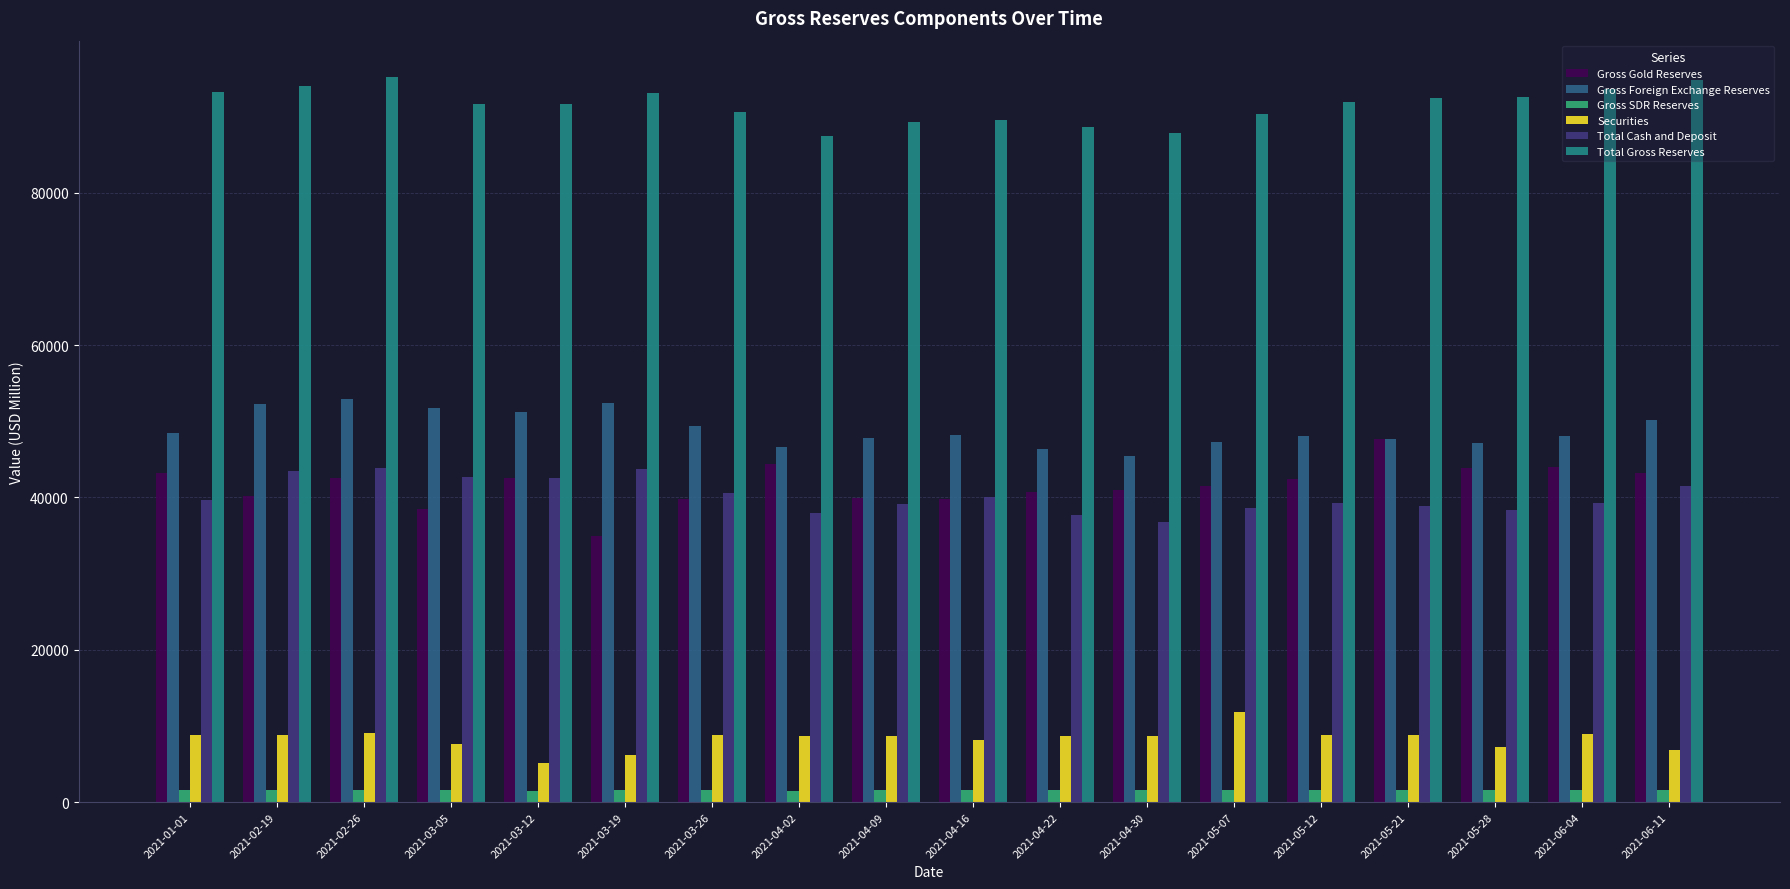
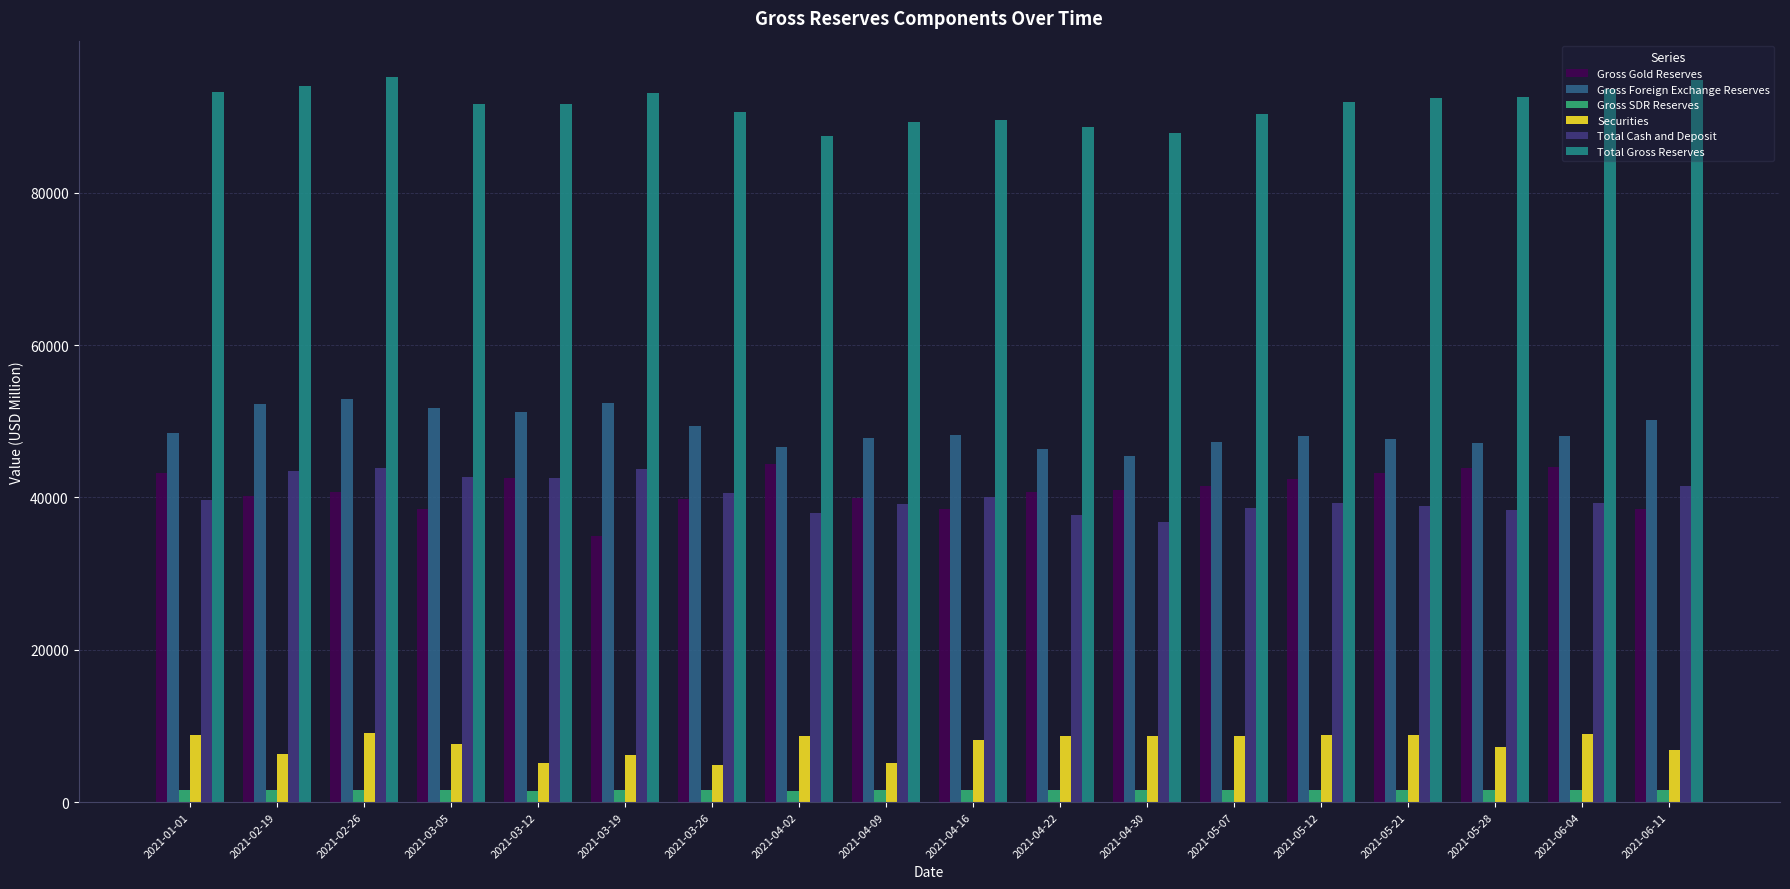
Securities, 2021-02-19: 9000 -> 6000
Gross Gold Reserves, 2021-02-26: 43000 -> 41000
Securities, 2021-03-26: 9000 -> 5000
Securities, 2021-04-09: 9000 -> 5000
Gross Gold Reserves, 2021-04-16: 40000 -> 39000
Securities, 2021-05-07: 12000 -> 9000
Gross Gold Reserves, 2021-05-21: 48000 -> 43000
Gross Gold Reserves, 2021-06-11: 43000 -> 38000
